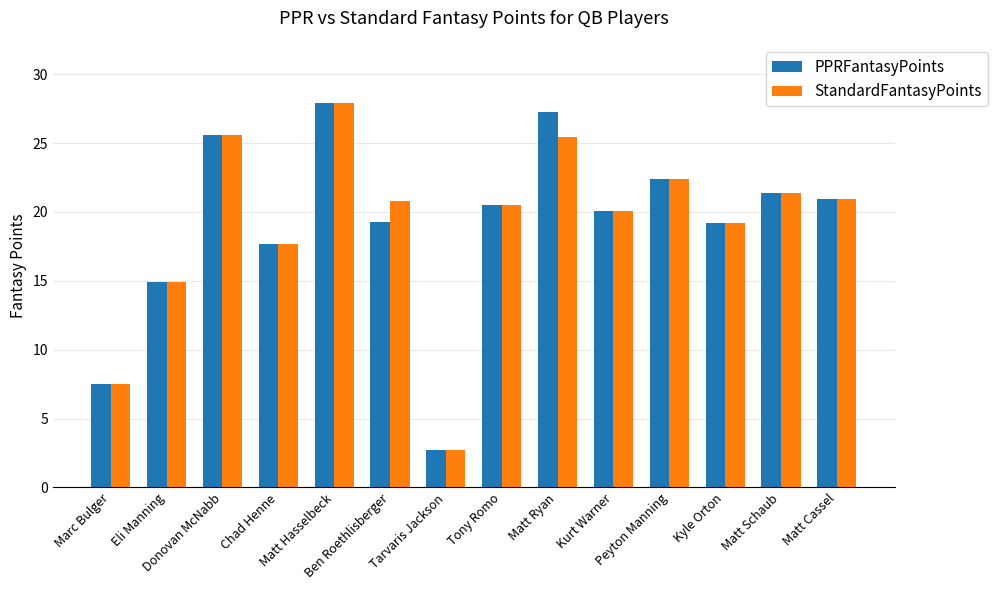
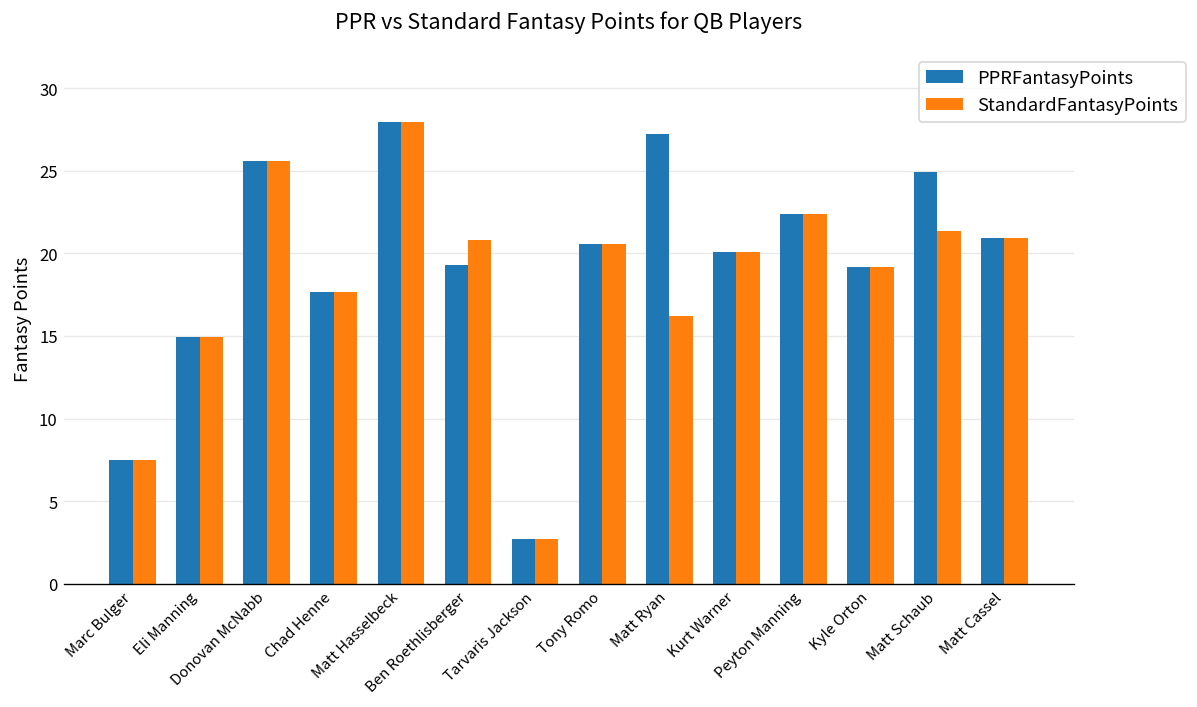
StandardFantasyPoints, Matt Ryan: 25.5 -> 16.2
PPRFantasyPoints, Matt Schaub: 21.3 -> 24.9
